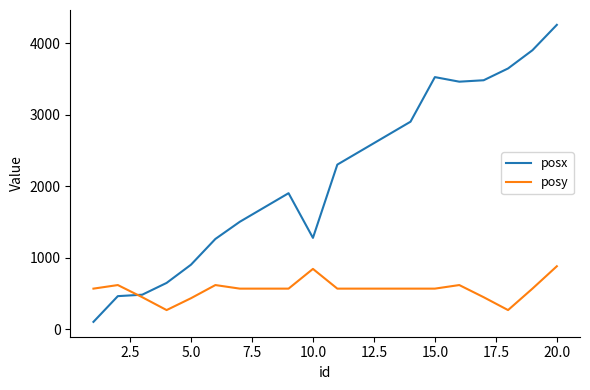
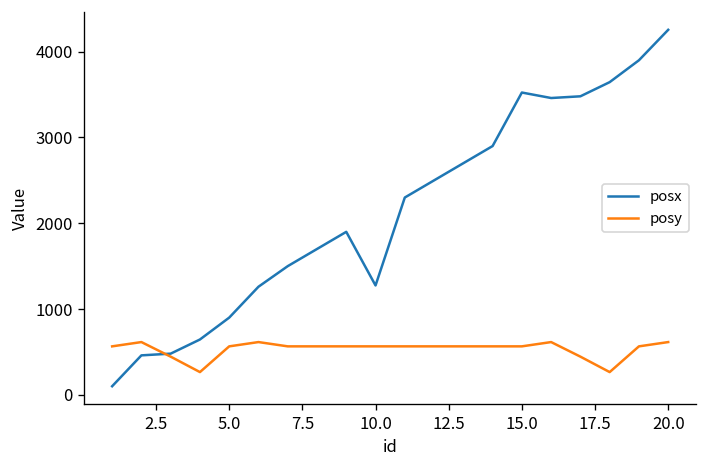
posy, 5.0: 400 -> 600
posy, 10.0: 800 -> 600
posy, 20.0: 900 -> 600
